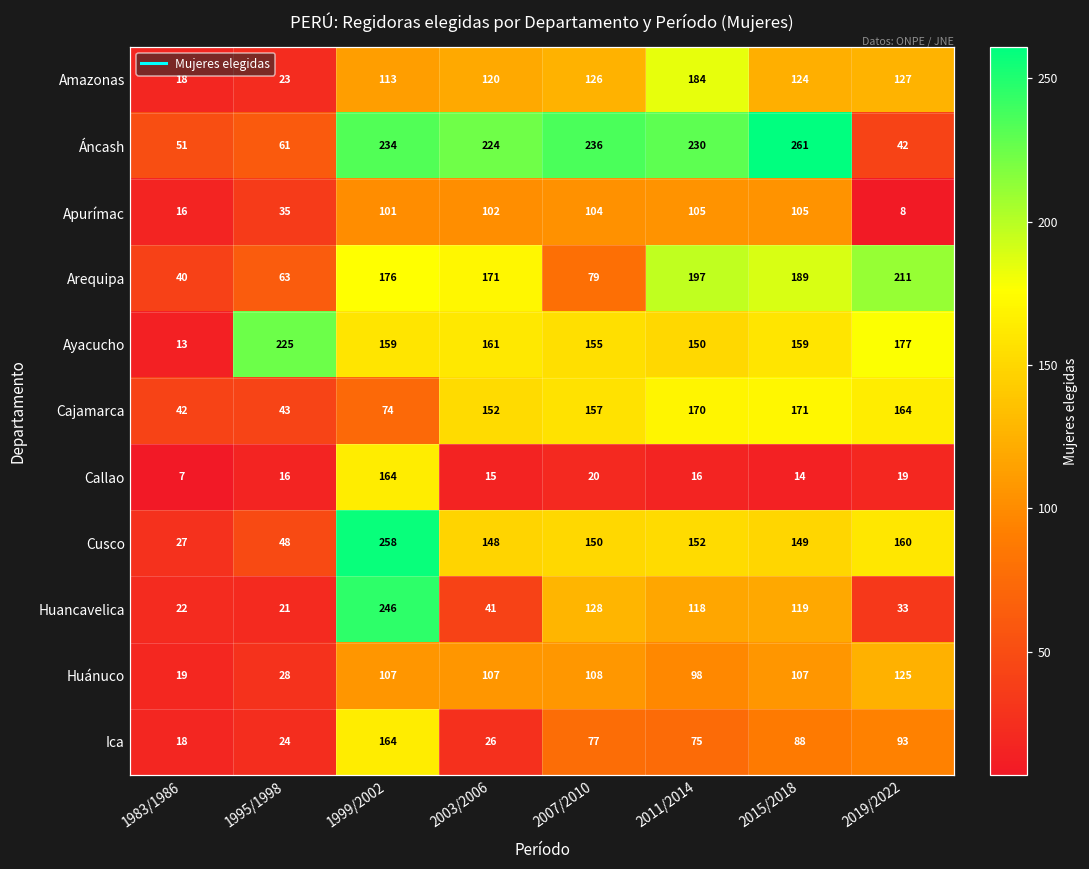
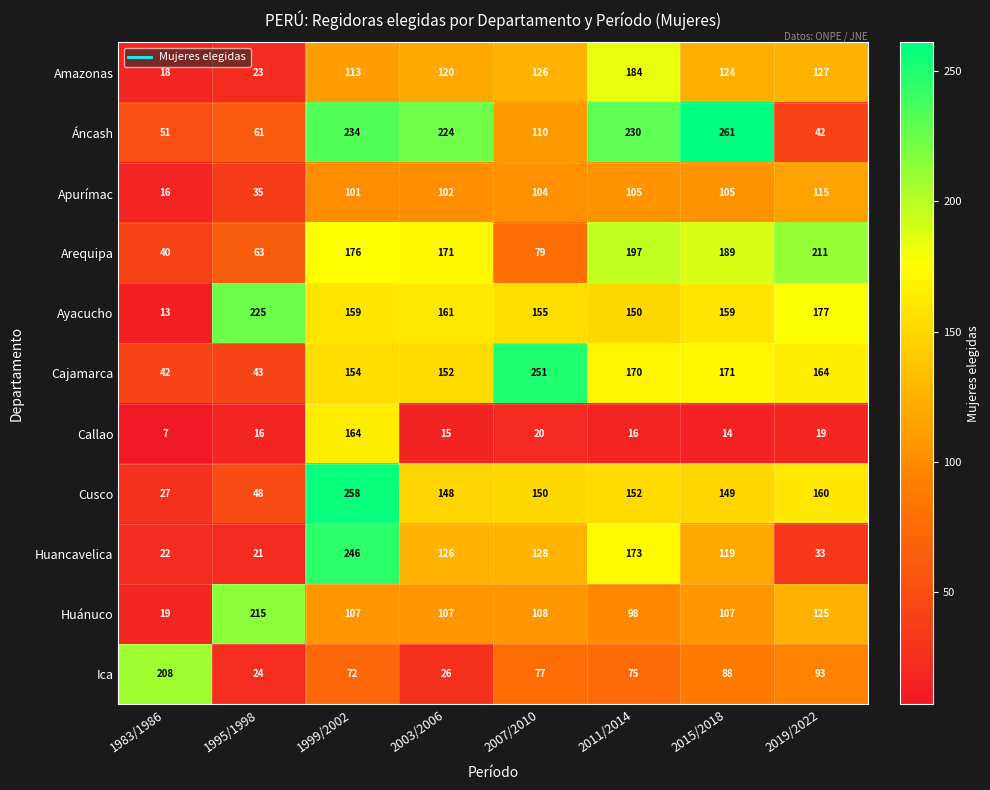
Áncash, 2007/2010: 236 -> 110
Apurímac, 2019/2022: 8 -> 115
Cajamarca, 1999/2002: 74 -> 154
Cajamarca, 2007/2010: 157 -> 251
Huancavelica, 2003/2006: 41 -> 126
Huancavelica, 2011/2014: 118 -> 173
Huánuco, 1995/1998: 28 -> 215
Ica, 1983/1986: 18 -> 208
Ica, 1999/2002: 164 -> 72
